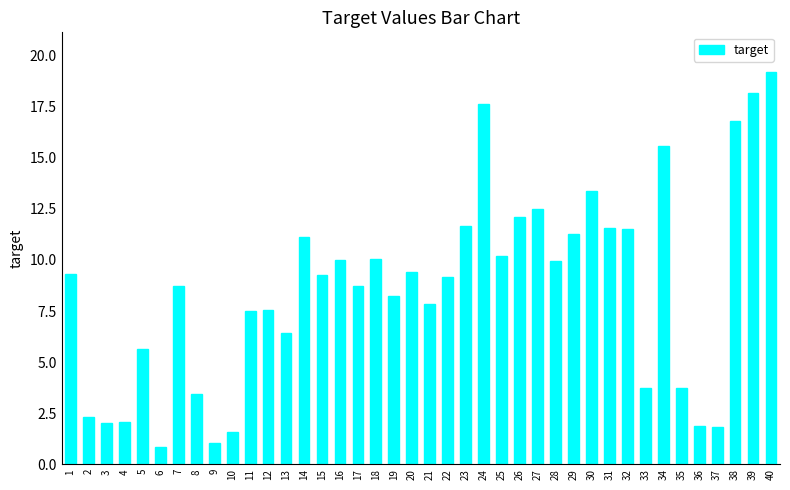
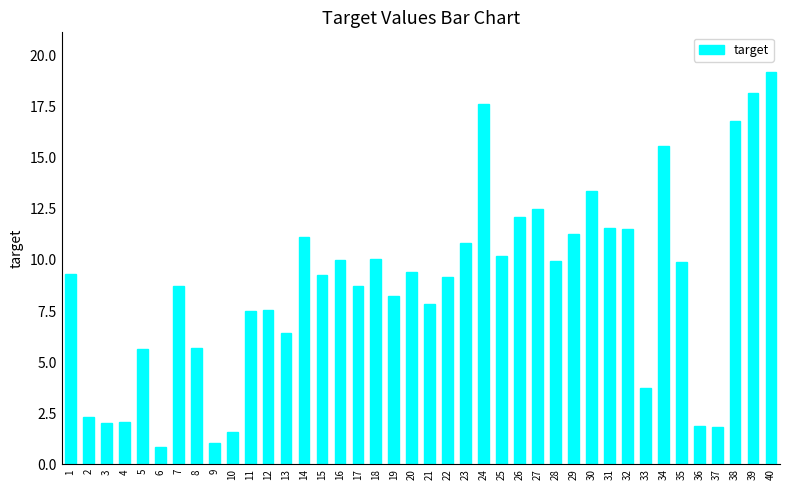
8: 3.5 -> 5.7
23: 11.7 -> 10.8
35: 3.7 -> 9.9
